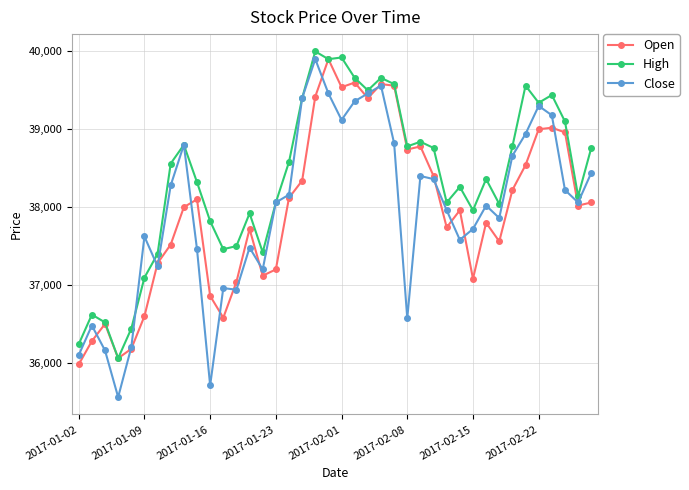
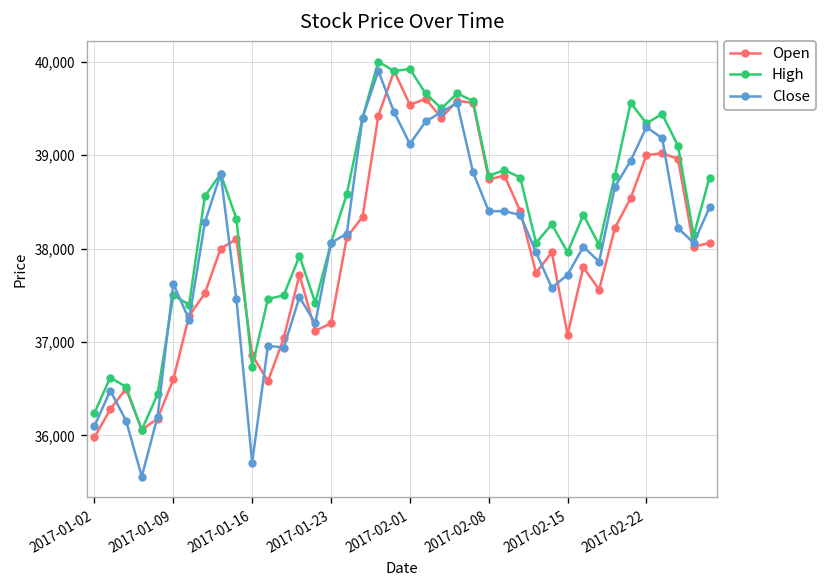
High, 2017-01-09: 37,100 -> 37,500
High, 2017-01-16: 37,800 -> 36,700
Close, 2017-02-08: 36,600 -> 38,400
